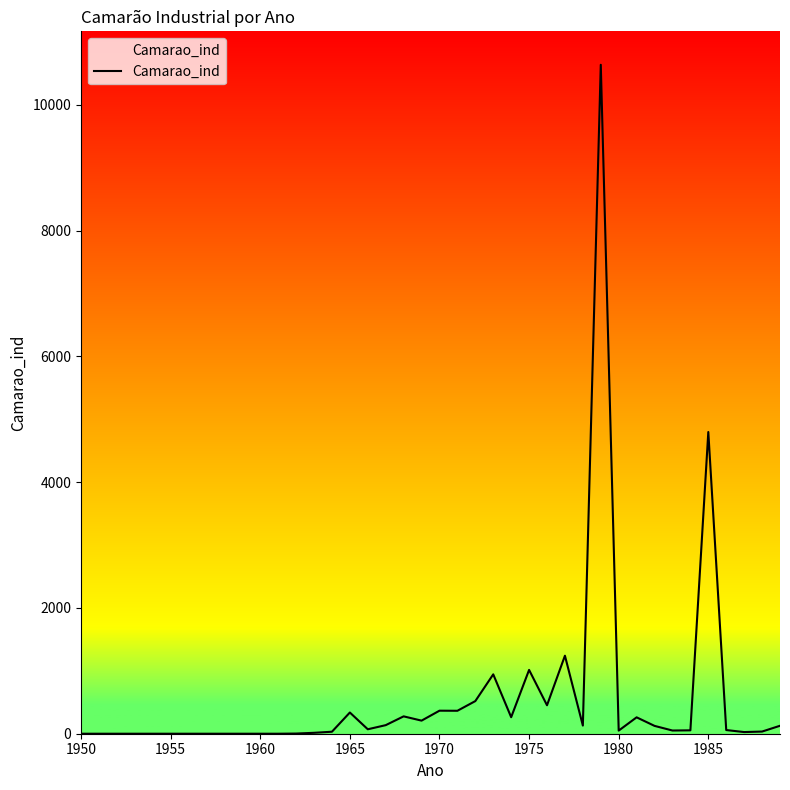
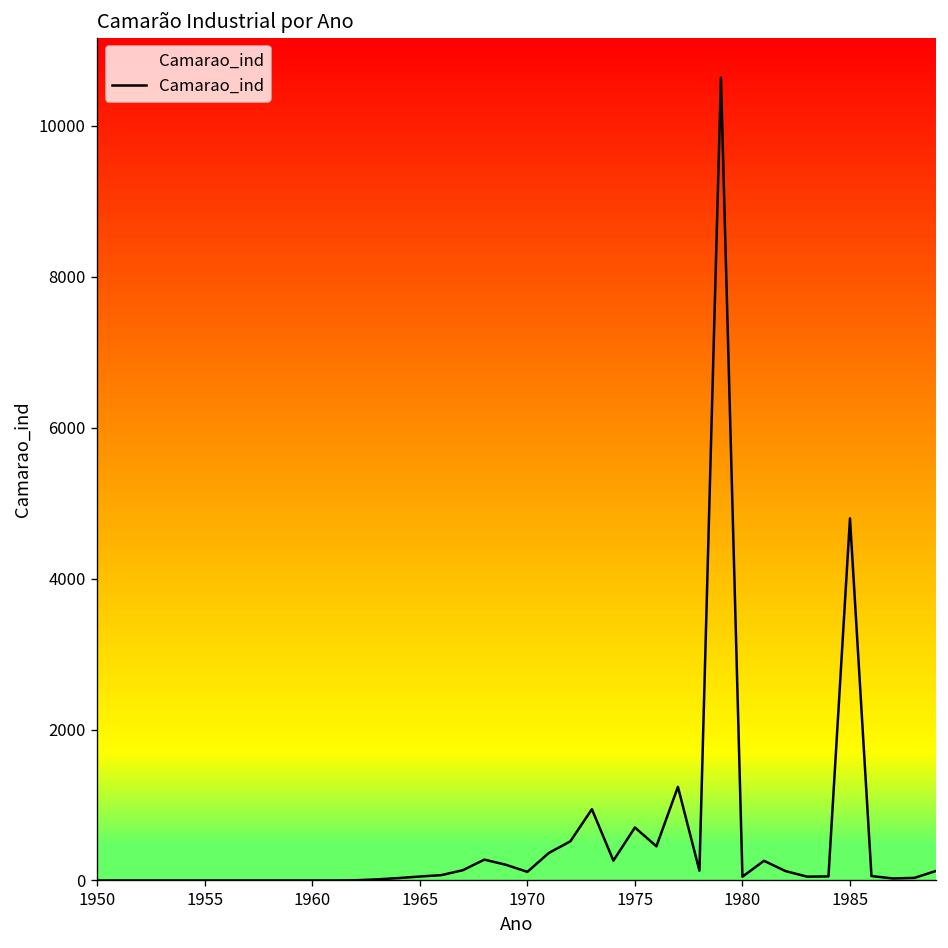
1965: 300 -> 100
1970: 400 -> 100
1975: 1000 -> 700
